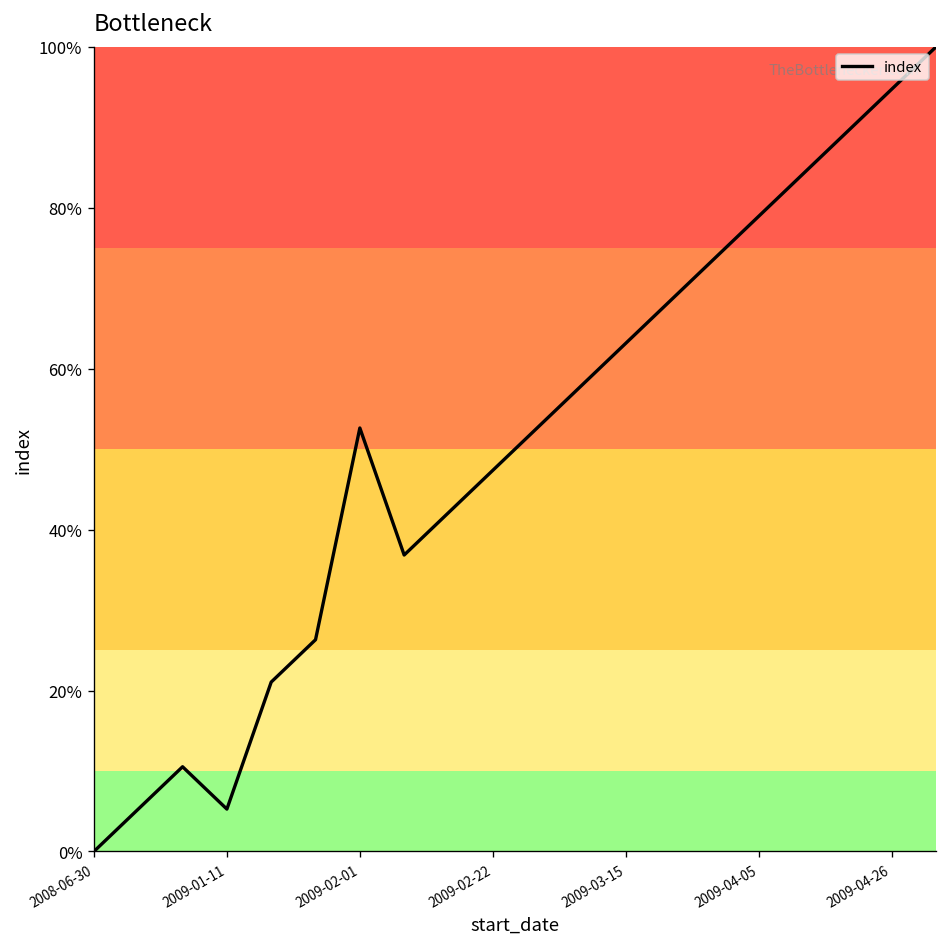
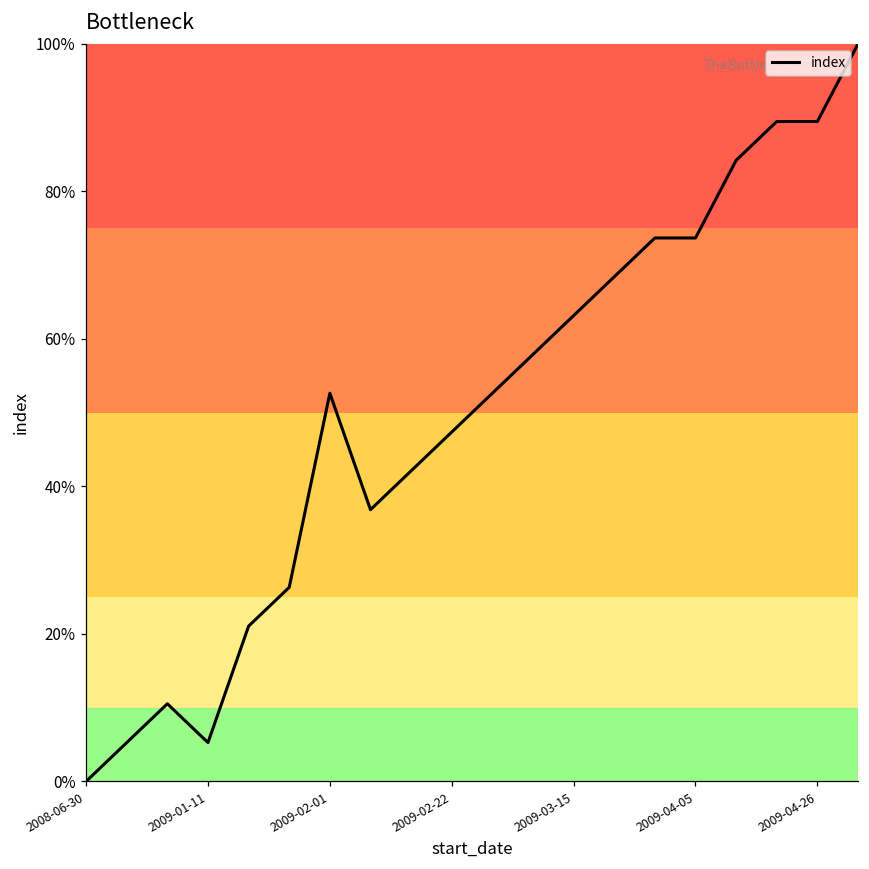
2009-04-05: 79% -> 74%
2009-04-26: 95% -> 89%
